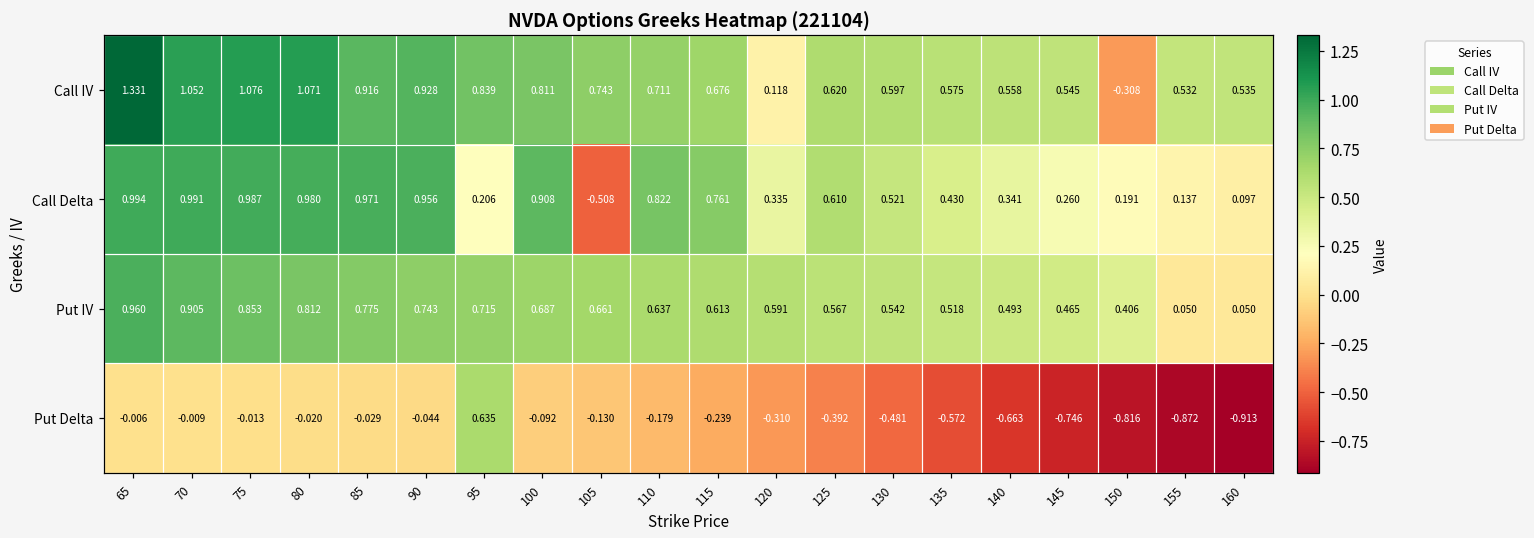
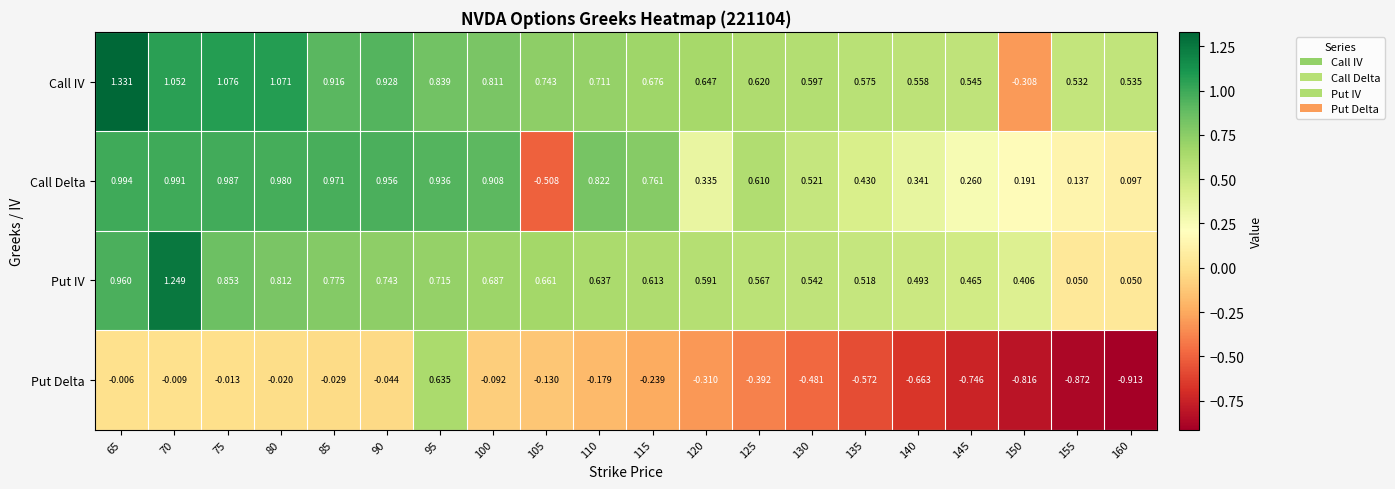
Call IV, 120: 0.118 -> 0.647
Call Delta, 95: 0.206 -> 0.936
Put IV, 70: 0.905 -> 1.249
